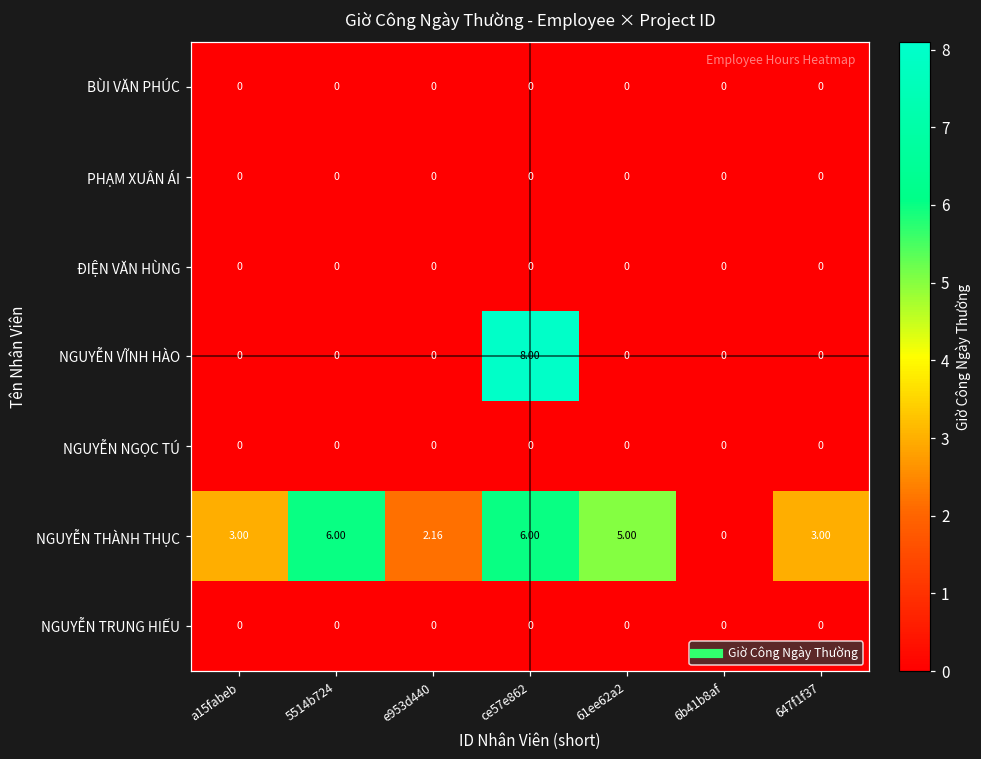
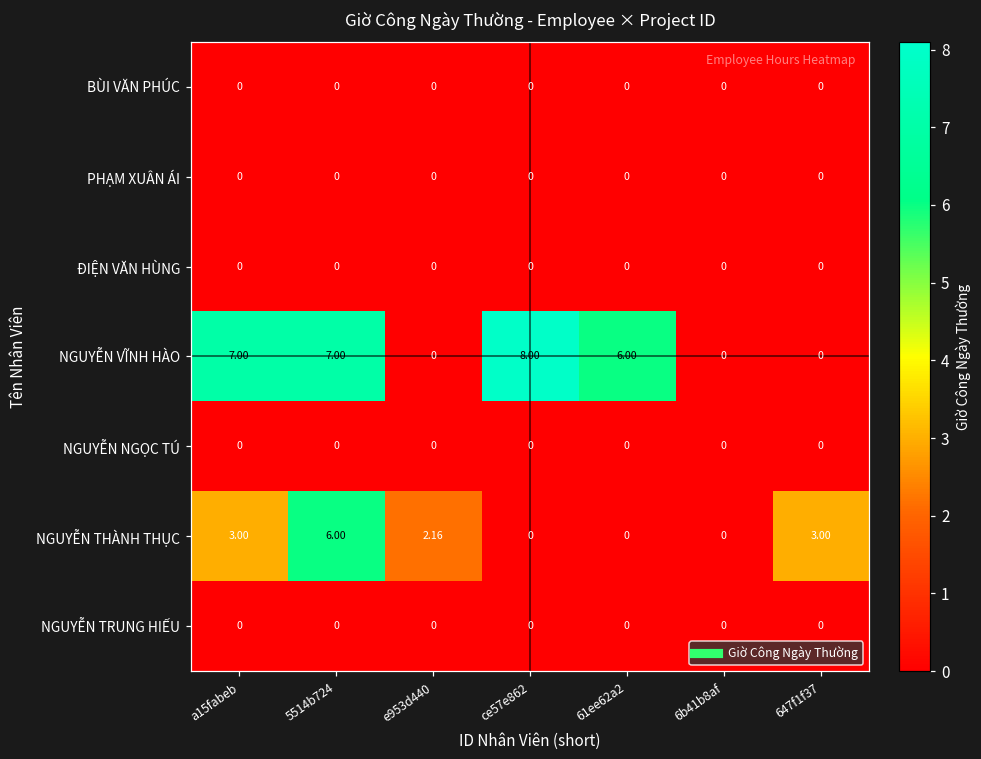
NGUYỄN VĨNH HÀO, a15fabeb: 0 -> 7.00
NGUYỄN VĨNH HÀO, 5514b724: 0 -> 7.00
NGUYỄN VĨNH HÀO, 61ee62a2: 0 -> 6.00
NGUYỄN THÀNH THỤC, ce57e862: 6.00 -> 0
NGUYỄN THÀNH THỤC, 61ee62a2: 5.00 -> 0
